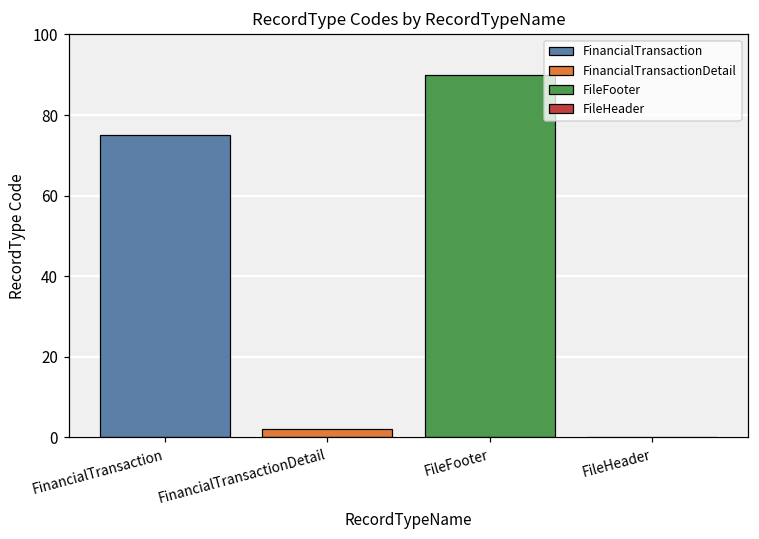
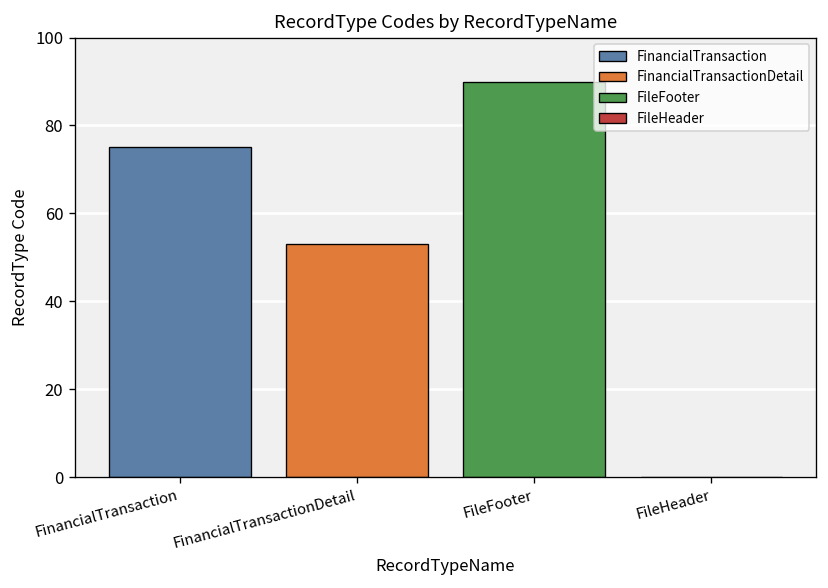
FinancialTransactionDetail: 2 -> 53
